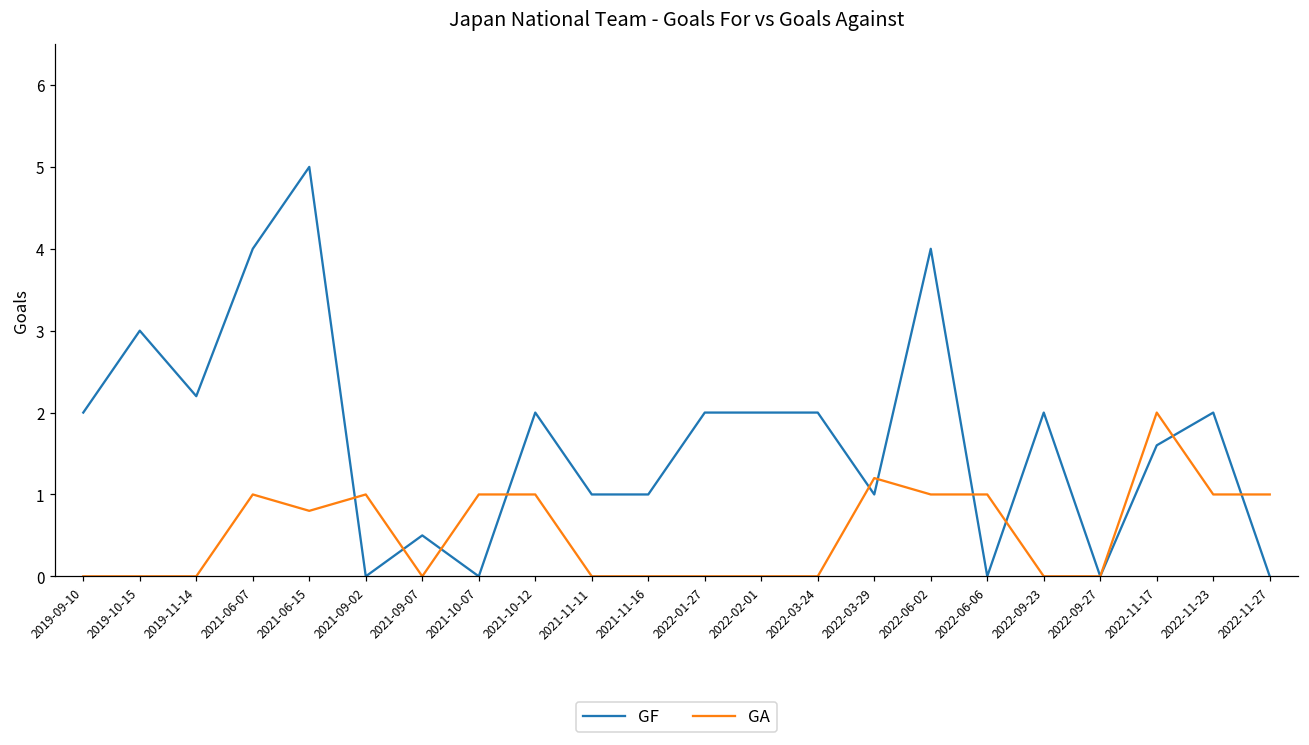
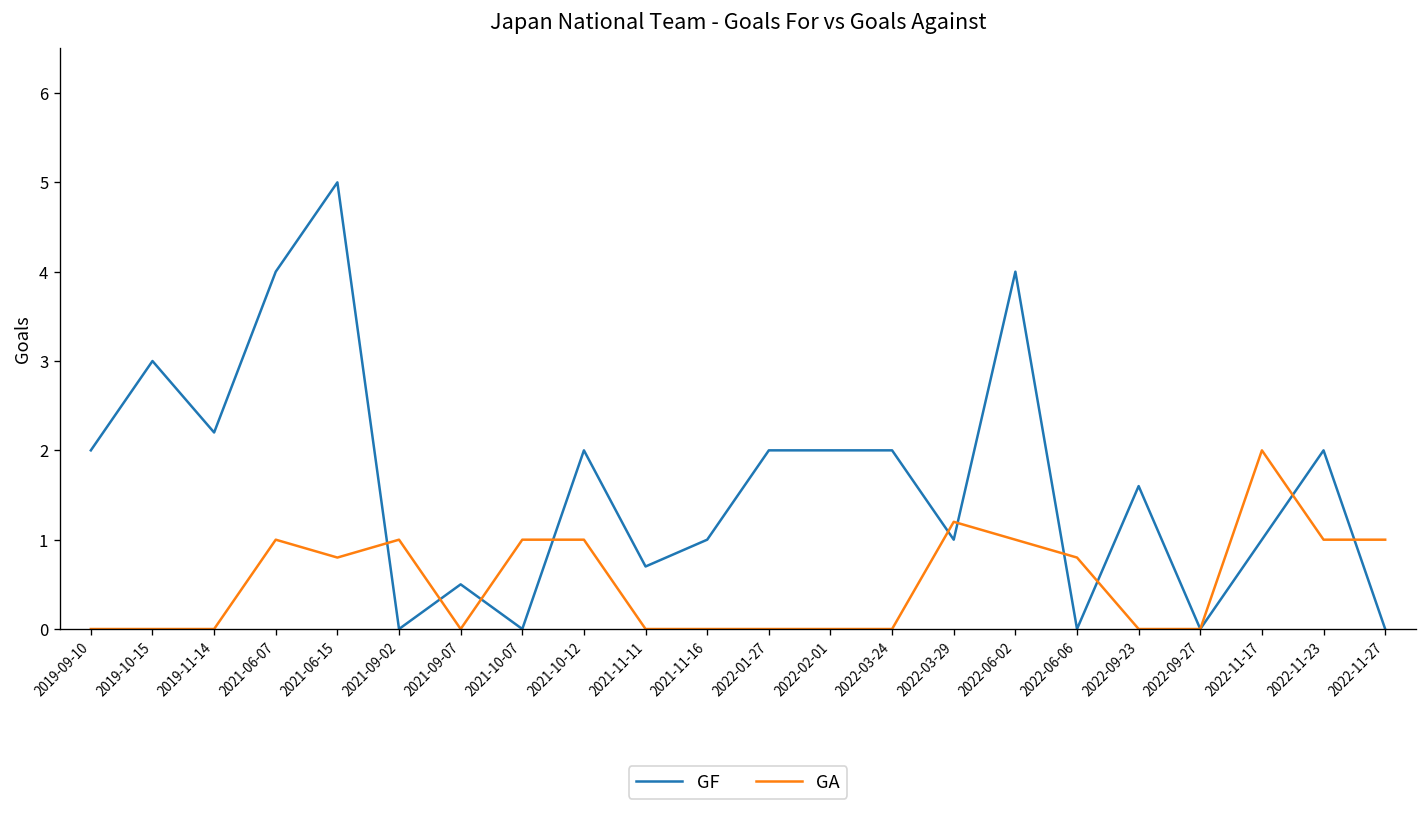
GF, 2021-11-11: 1.0 -> 0.7
GA, 2022-06-06: 1.0 -> 0.8
GF, 2022-09-23: 2.0 -> 1.6
GF, 2022-11-17: 1.6 -> 1.0
